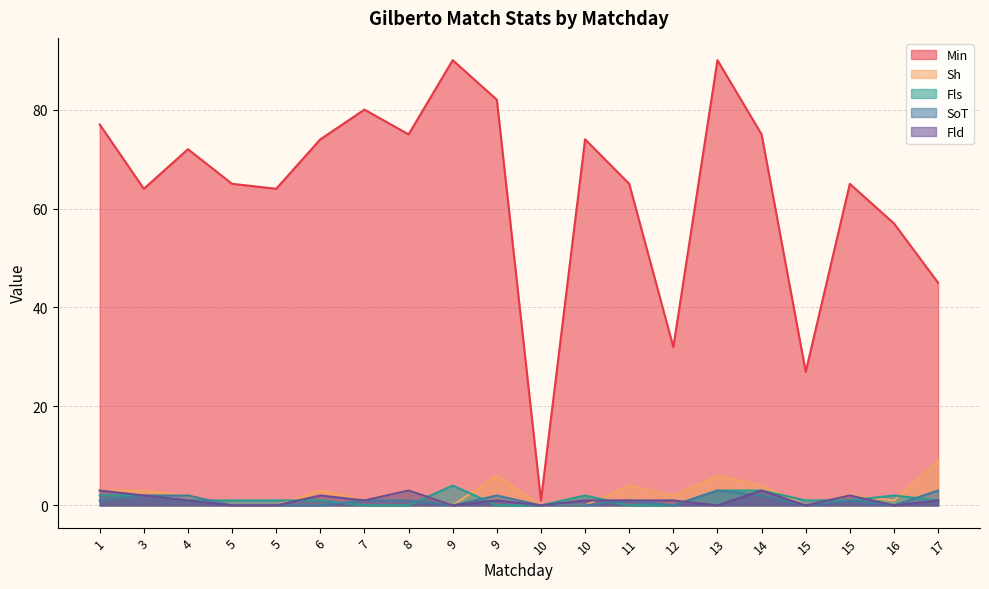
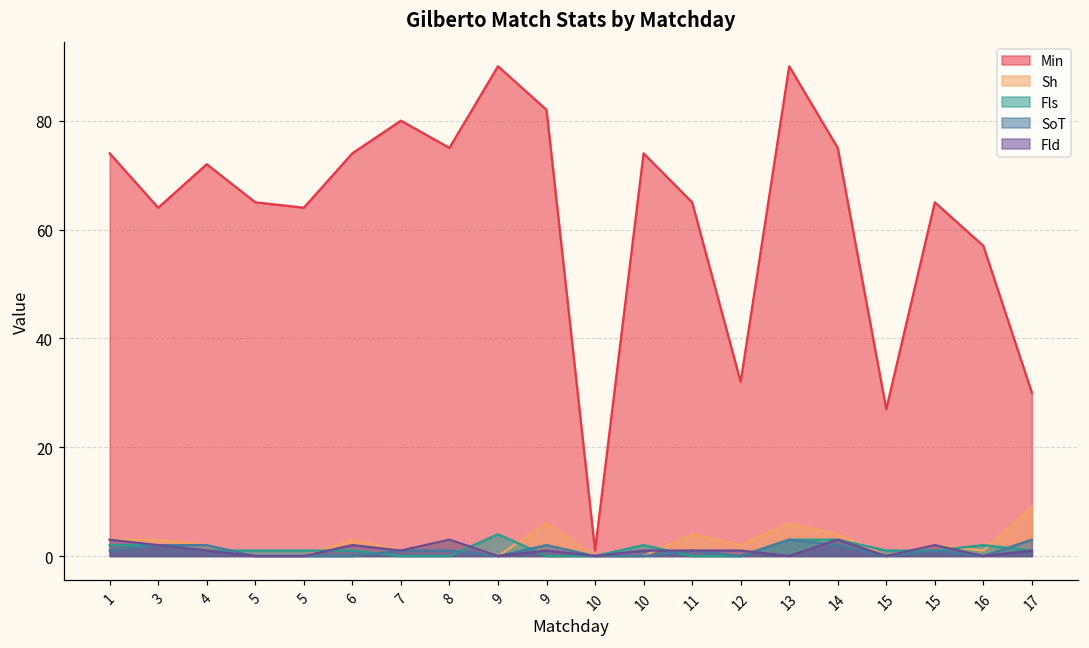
Min, 1: 77 -> 74
Min, 17: 45 -> 30
